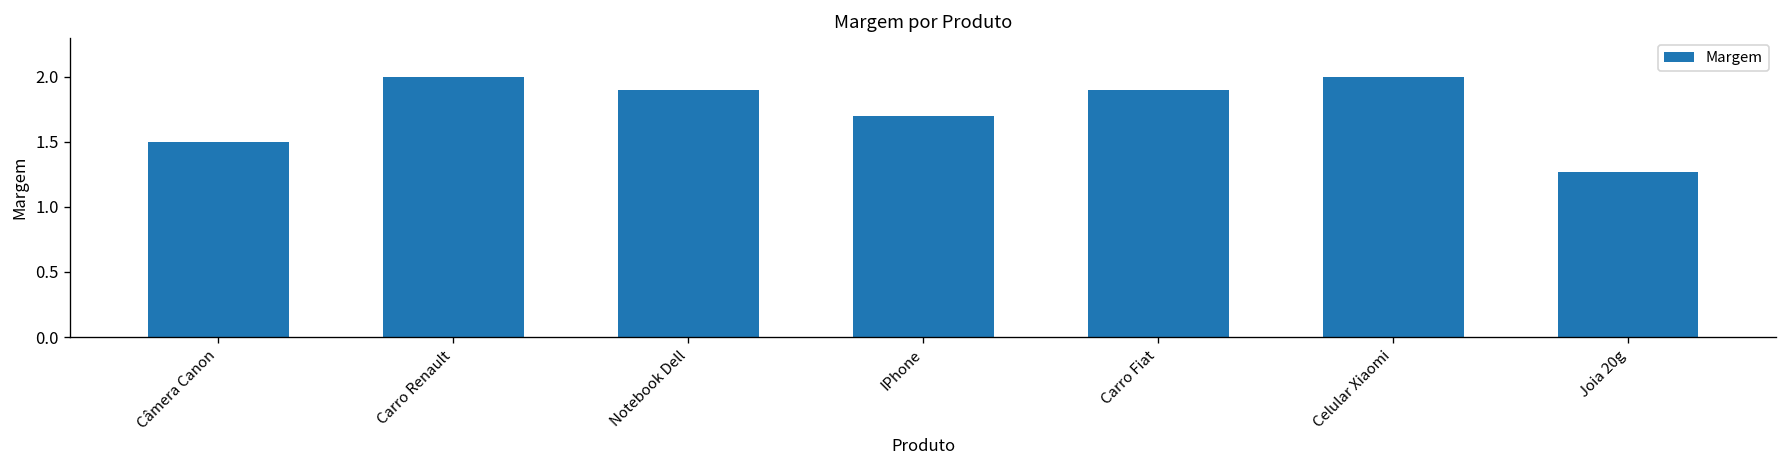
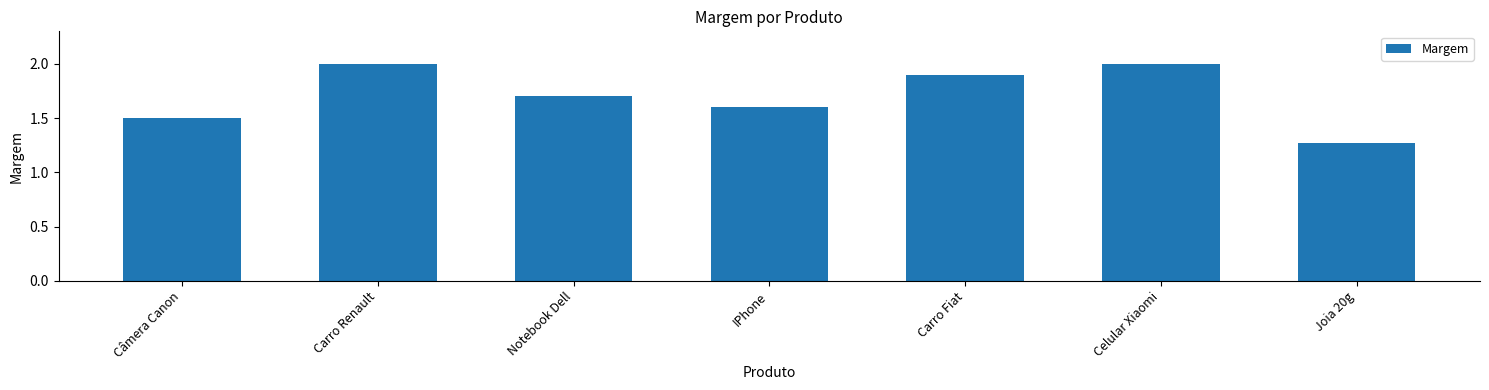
Notebook Dell: 1.9 -> 1.7
IPhone: 1.7 -> 1.6
